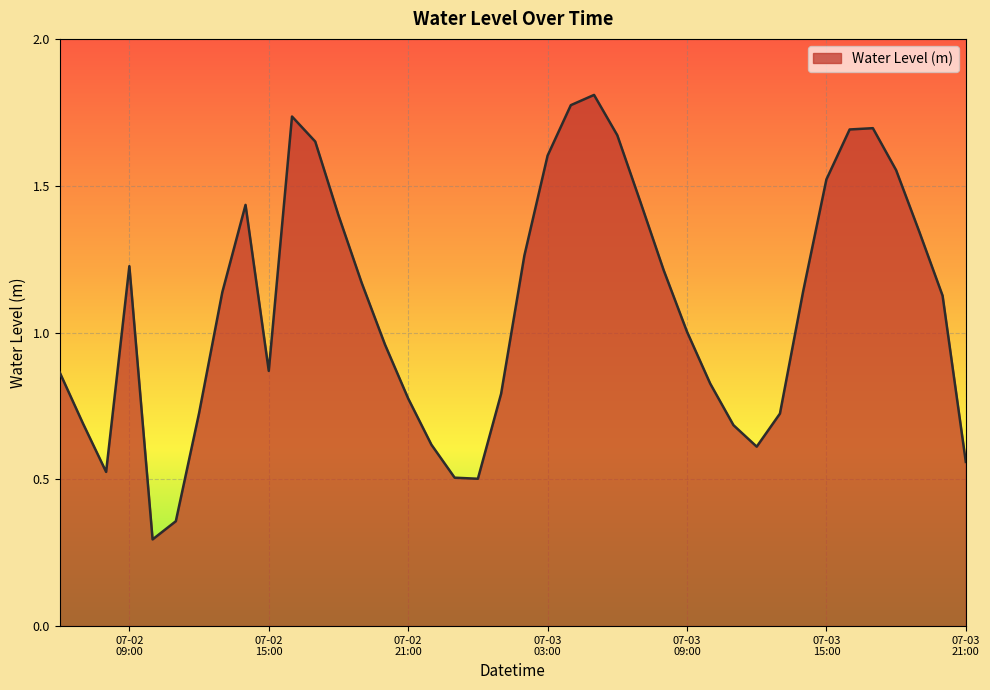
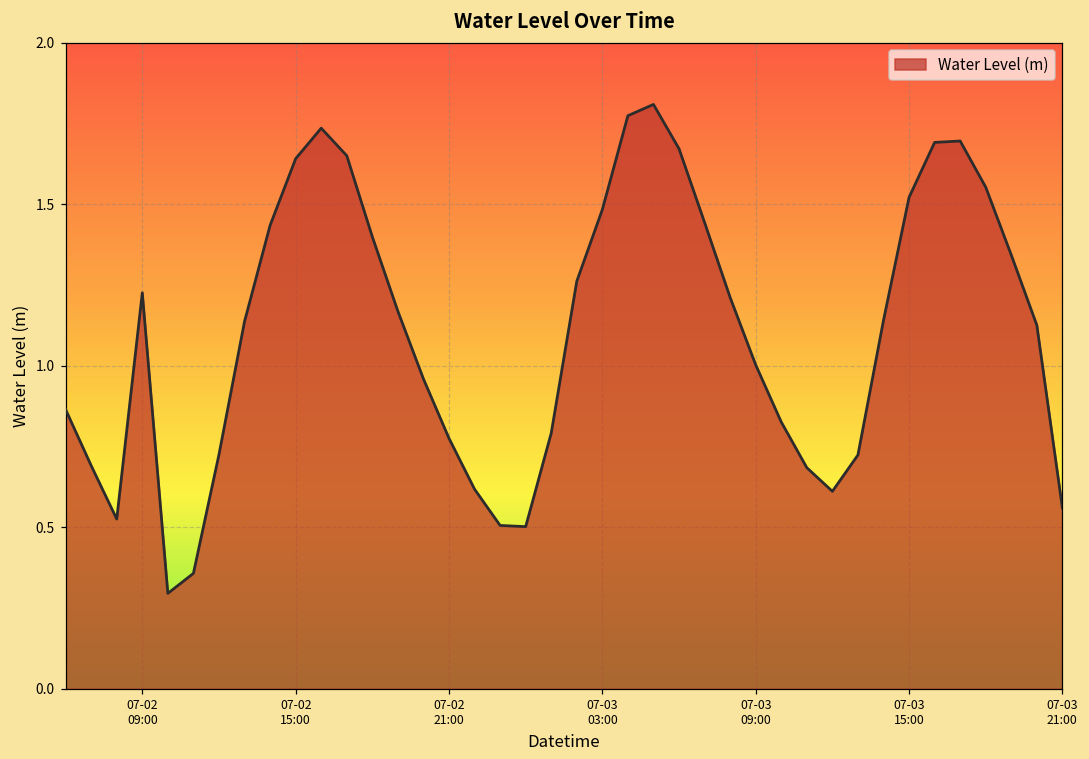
07-02 15:00: 0.87 -> 1.64
07-03 03:00: 1.60 -> 1.48
